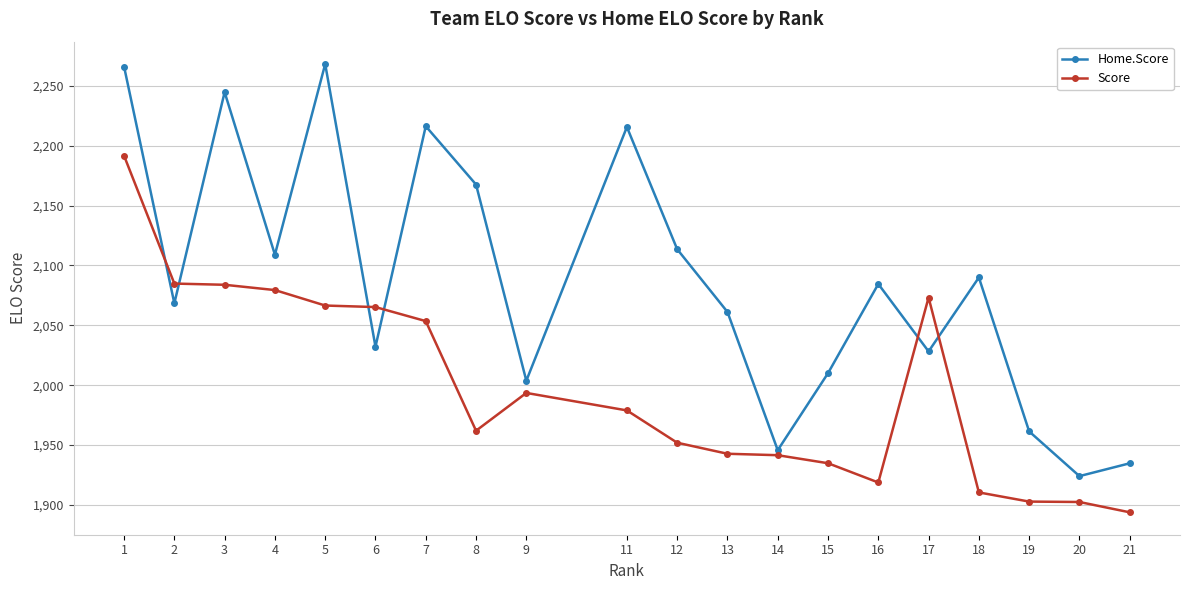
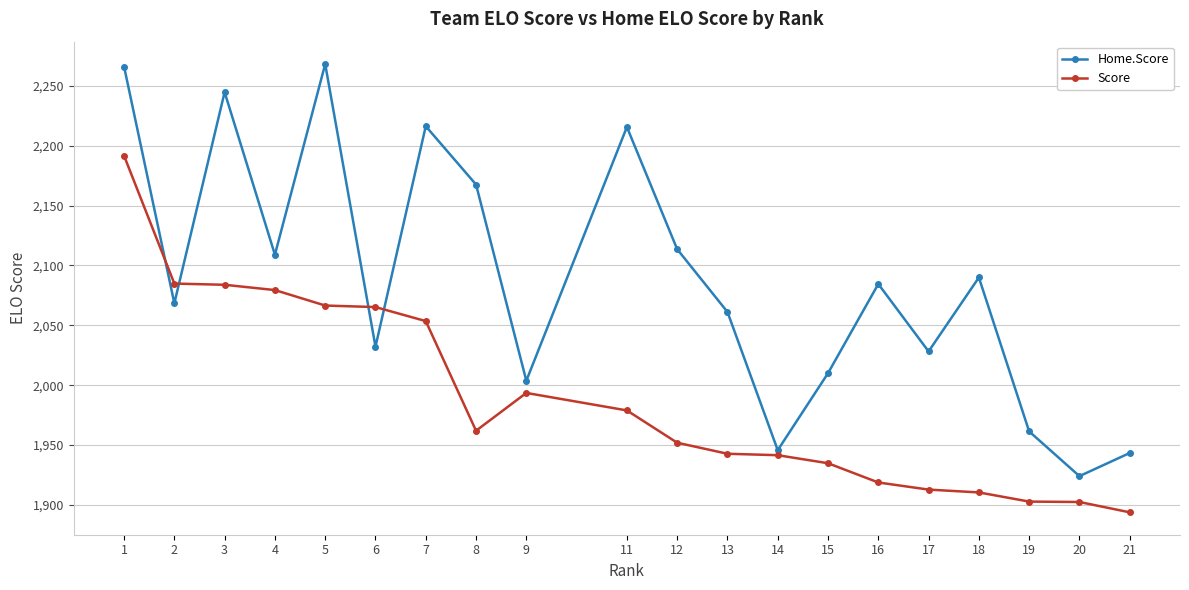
Score, 17: 2,073 -> 1,913
Home.Score, 21: 1,935 -> 1,943
